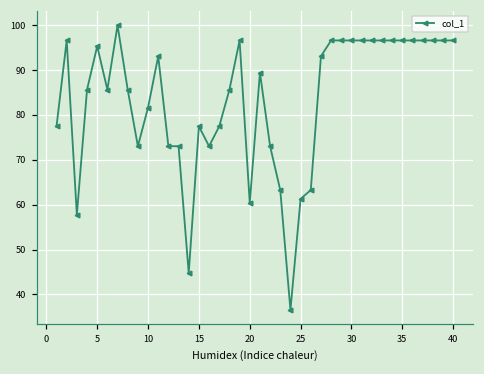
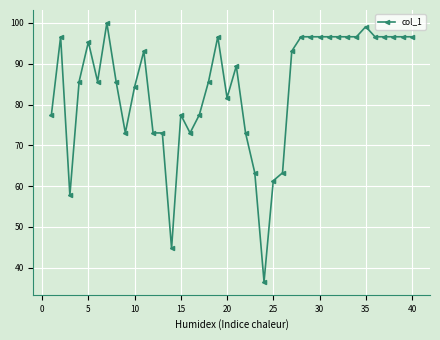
10: 82 -> 84
20: 60 -> 82
35: 97 -> 99
